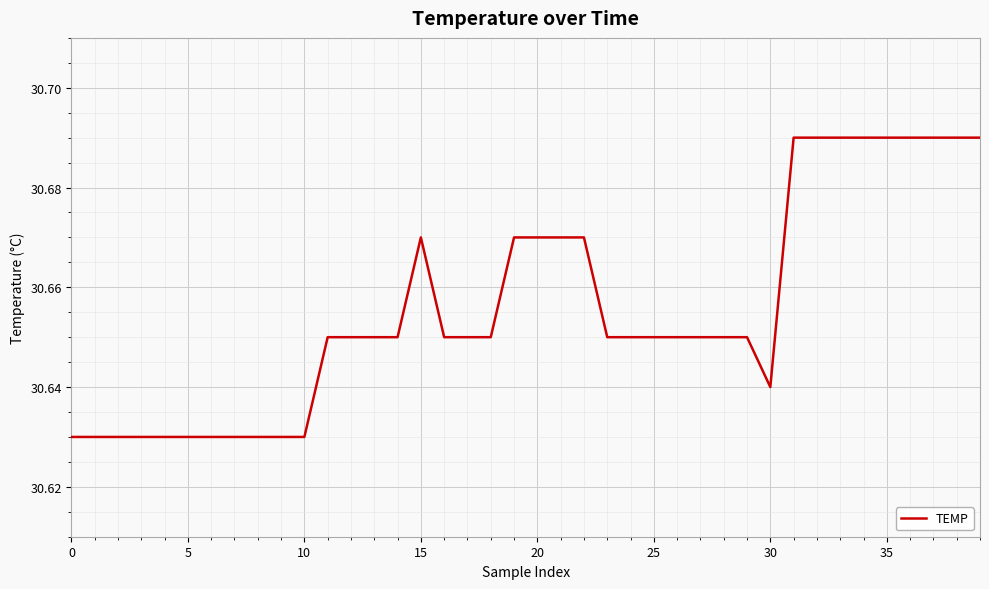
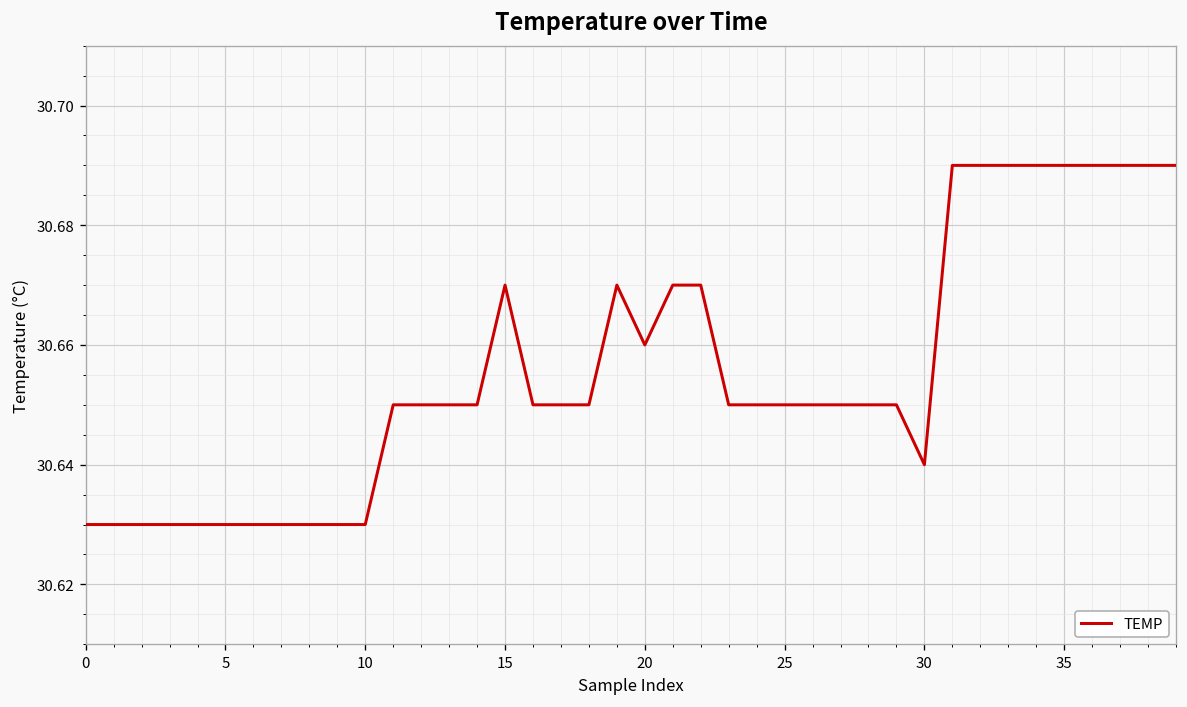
20: 30.67 -> 30.66
